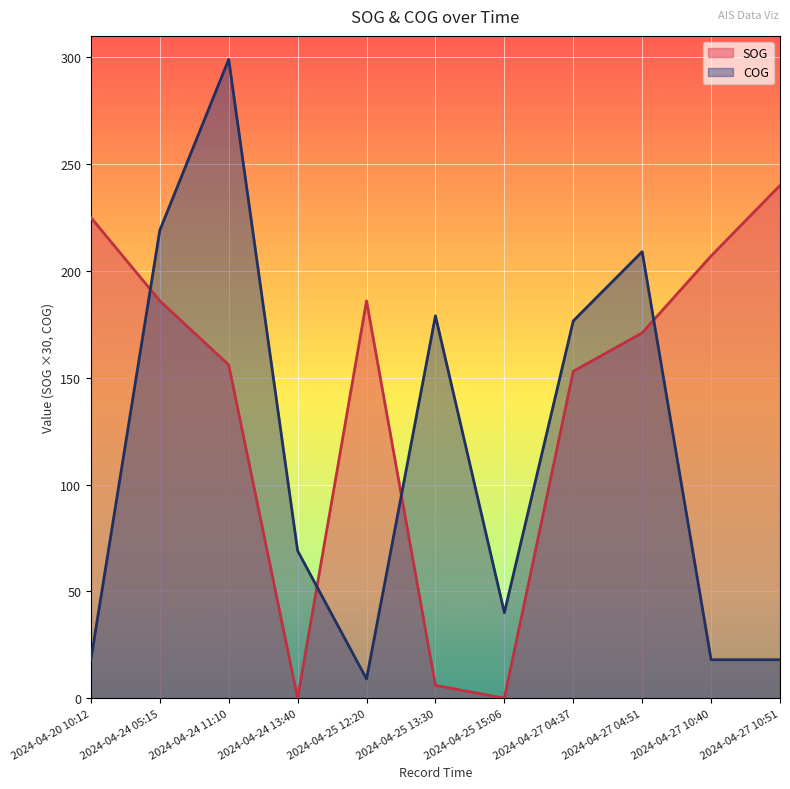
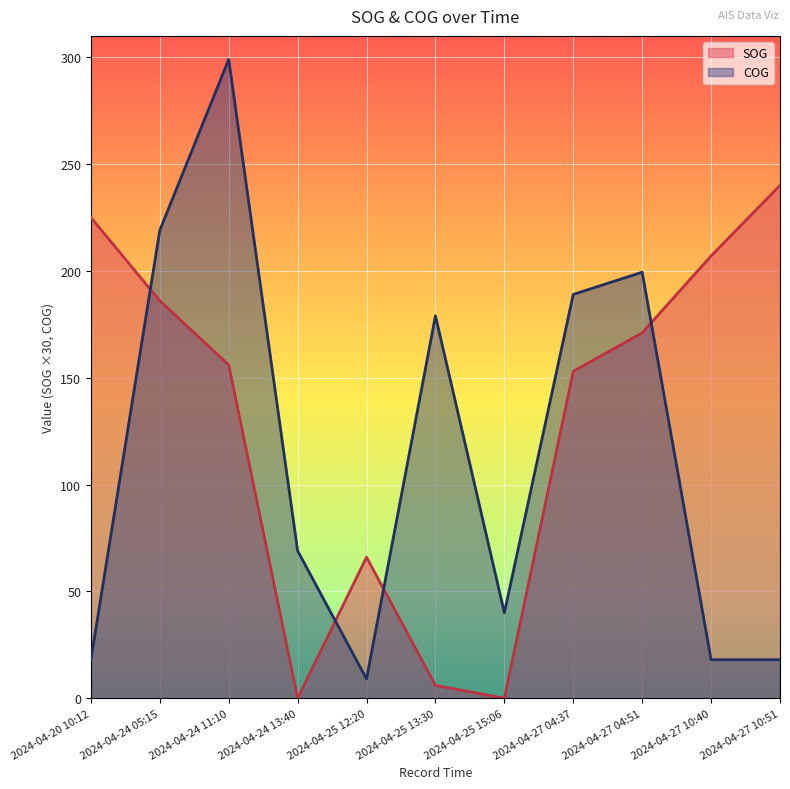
SOG, 2024-04-25 12:20: 186 -> 66
COG, 2024-04-27 04:37: 177 -> 189
COG, 2024-04-27 04:51: 209 -> 199
